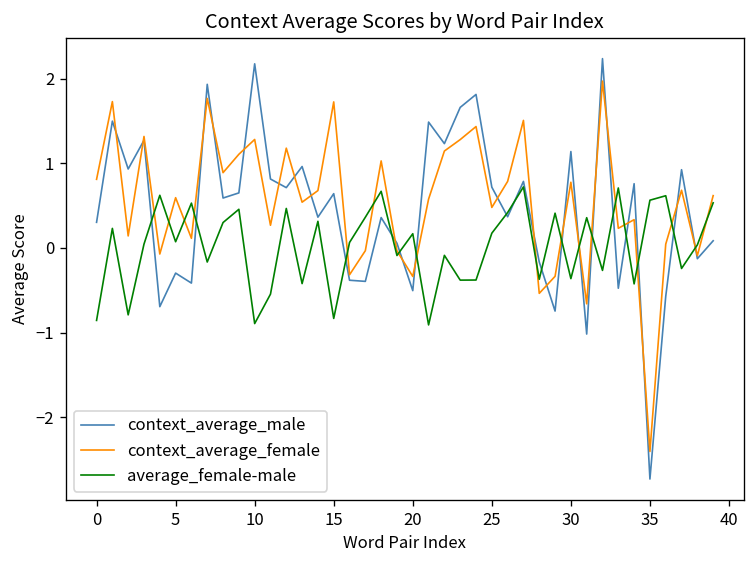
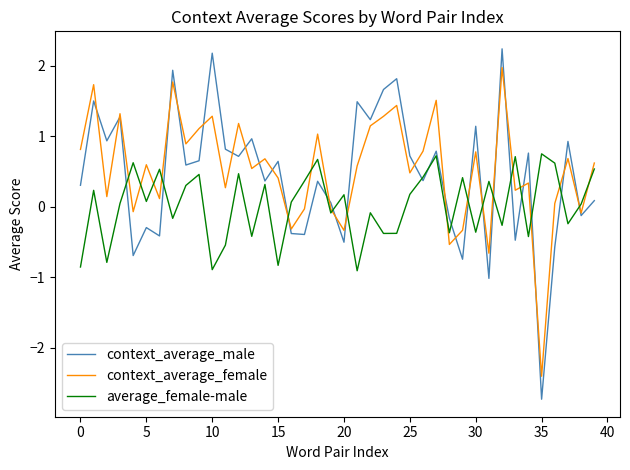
context_average_female, 15: 1.7 -> 0.4
average_female-male, 35: 0.6 -> 0.7
